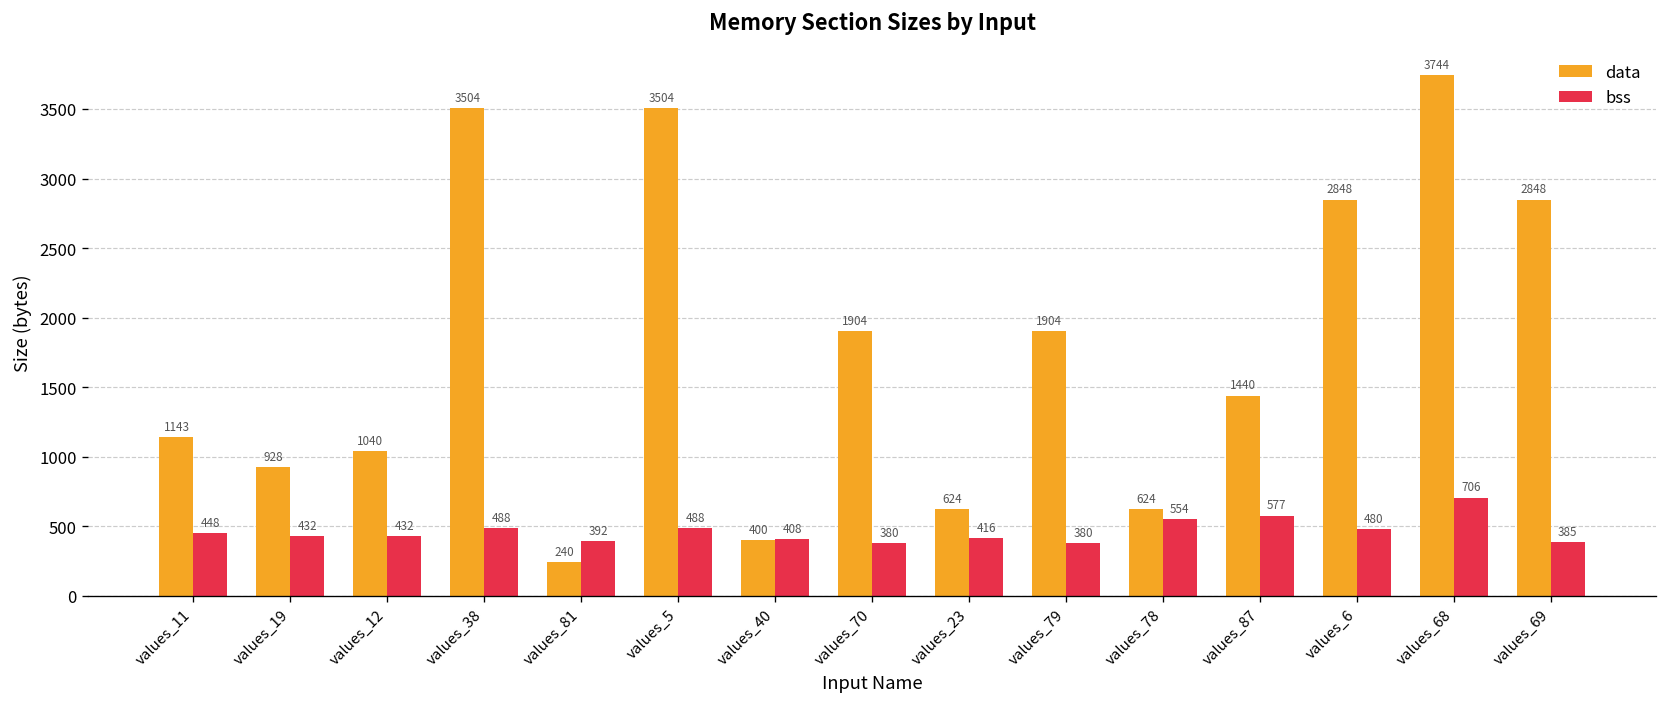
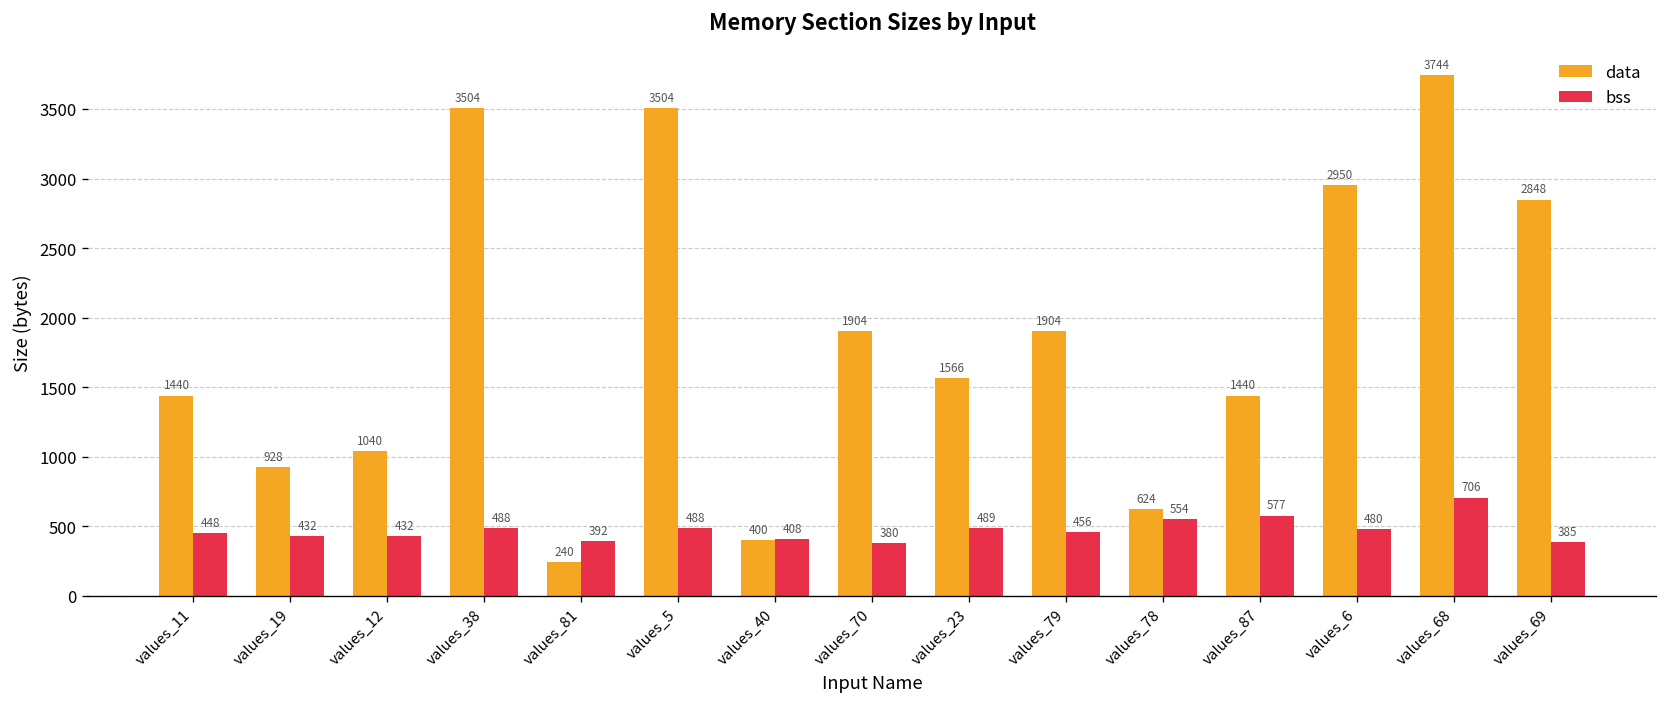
data, values_11: 1143 -> 1440
data, values_23: 624 -> 1566
bss, values_23: 416 -> 489
bss, values_79: 380 -> 456
data, values_6: 2848 -> 2950
